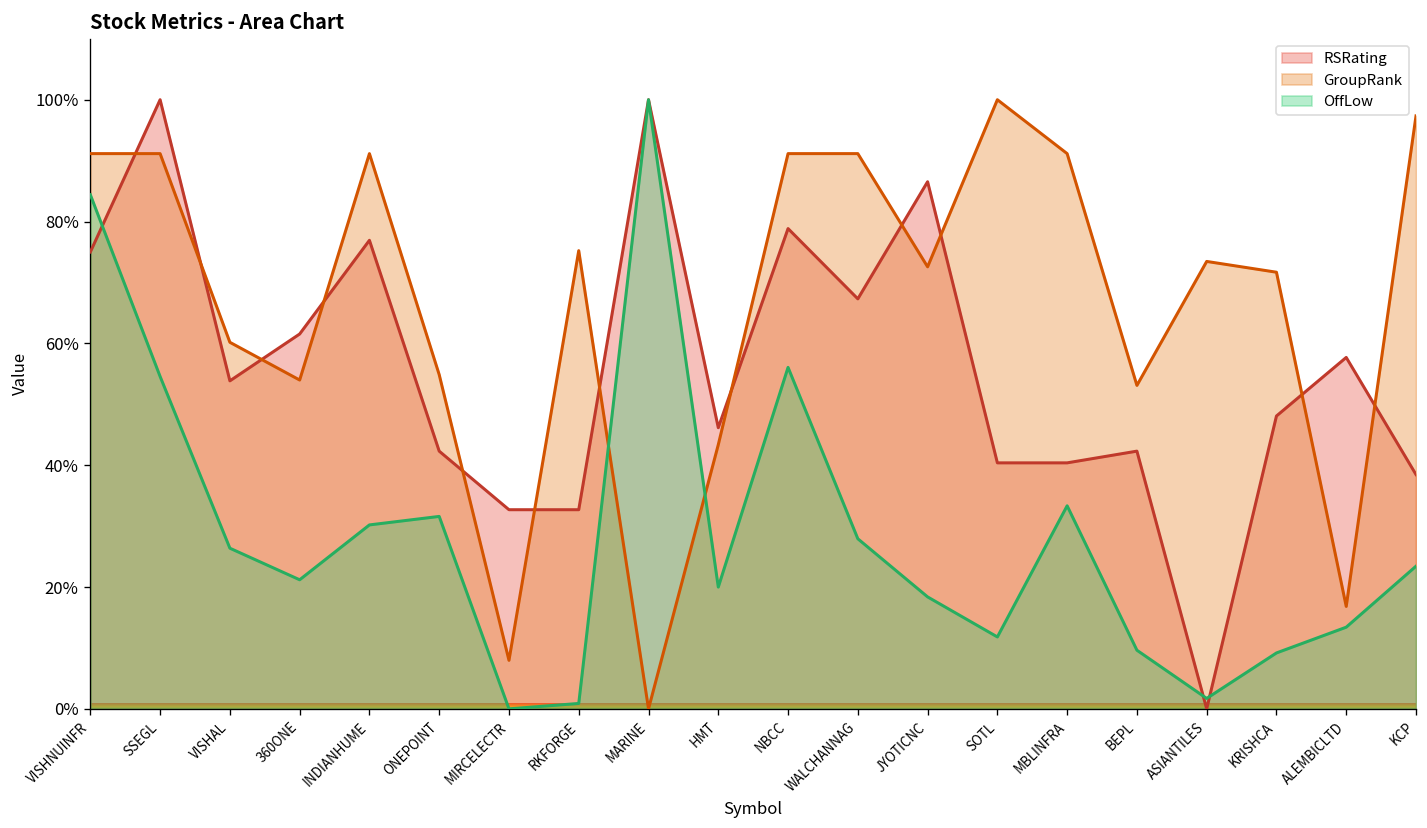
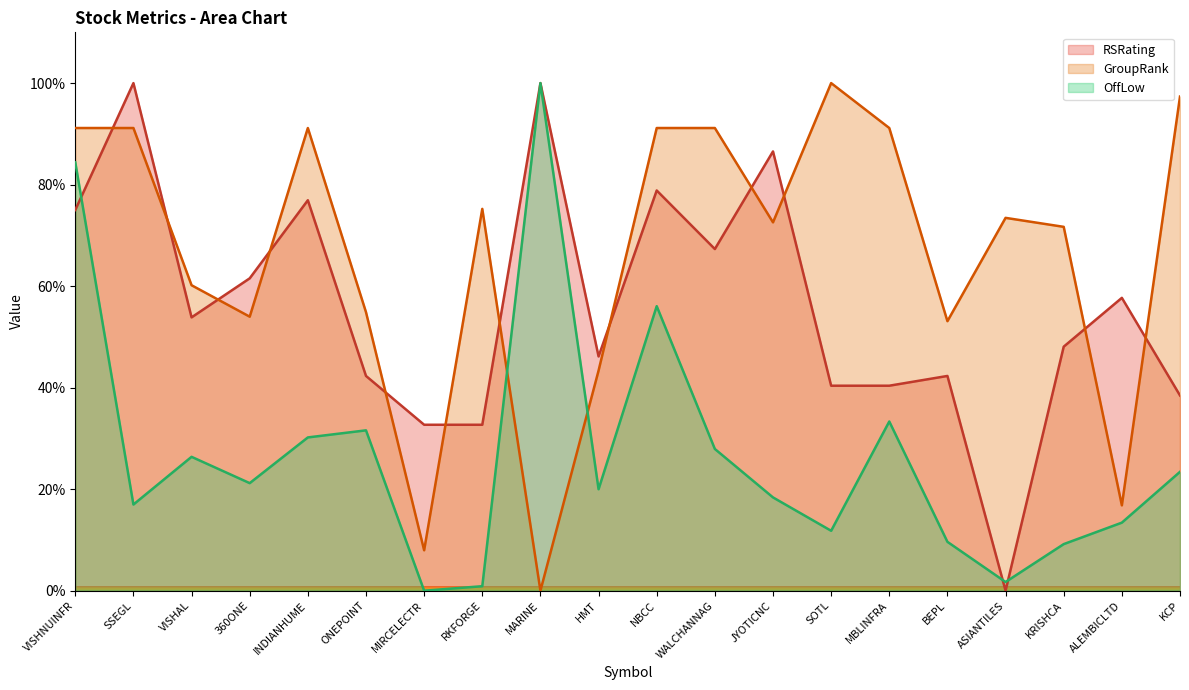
OffLow, SSEGL: 55% -> 17%
